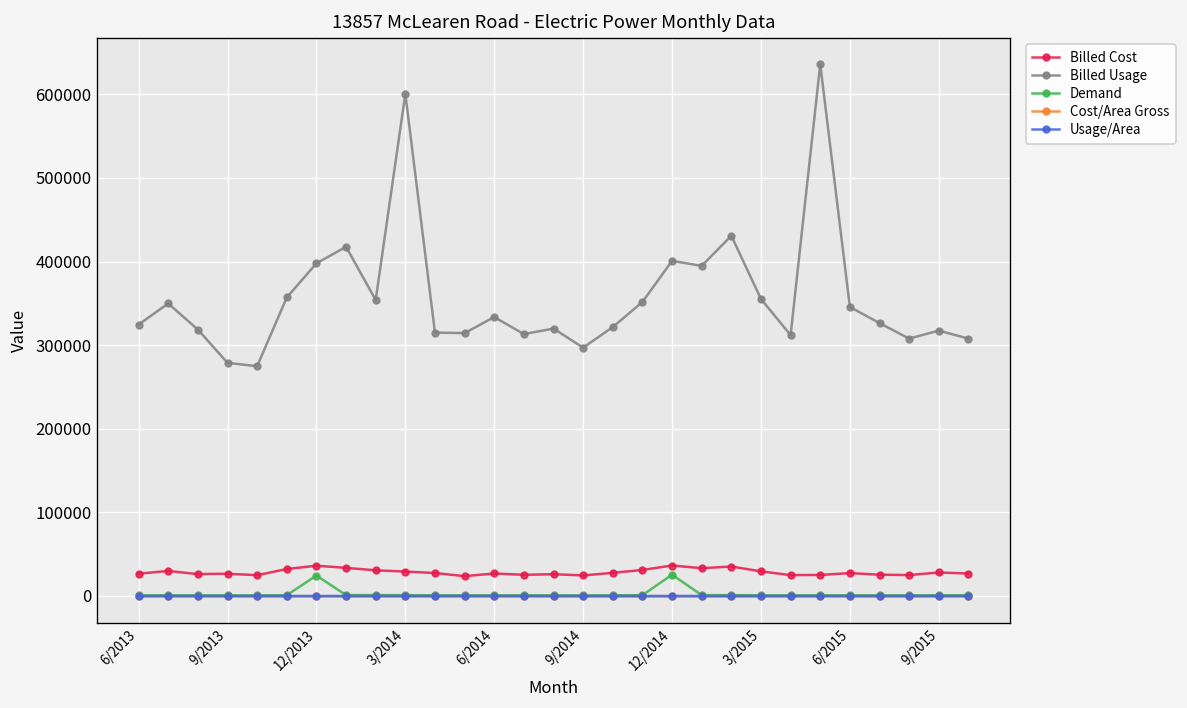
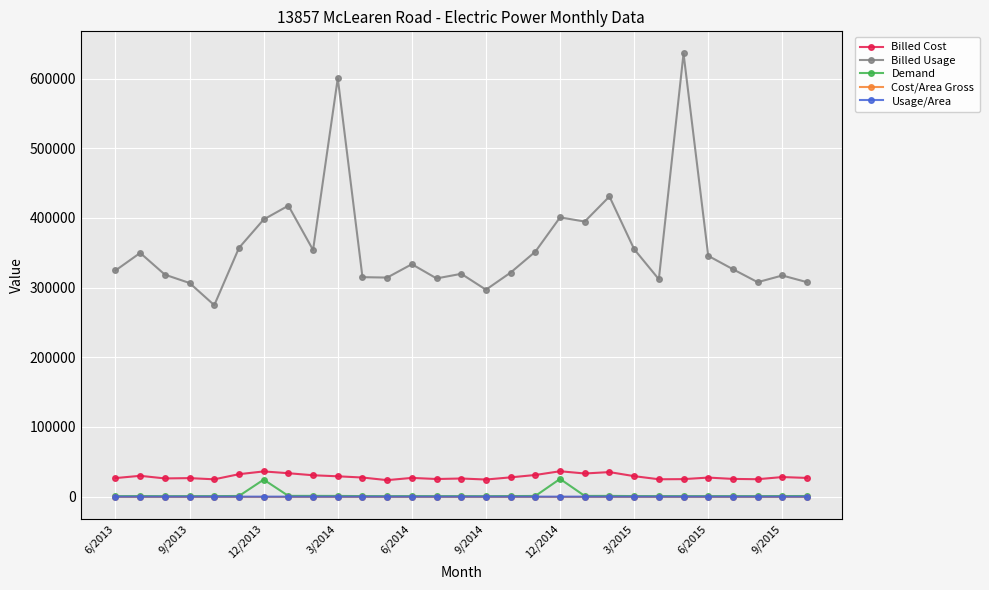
Billed Usage, 9/2013: 280000 -> 310000
